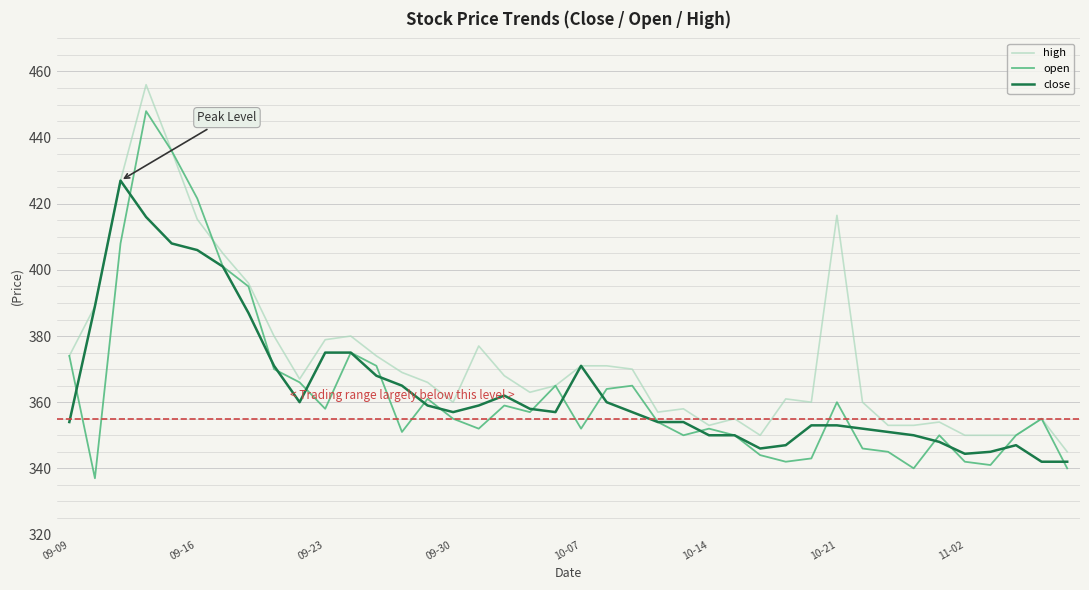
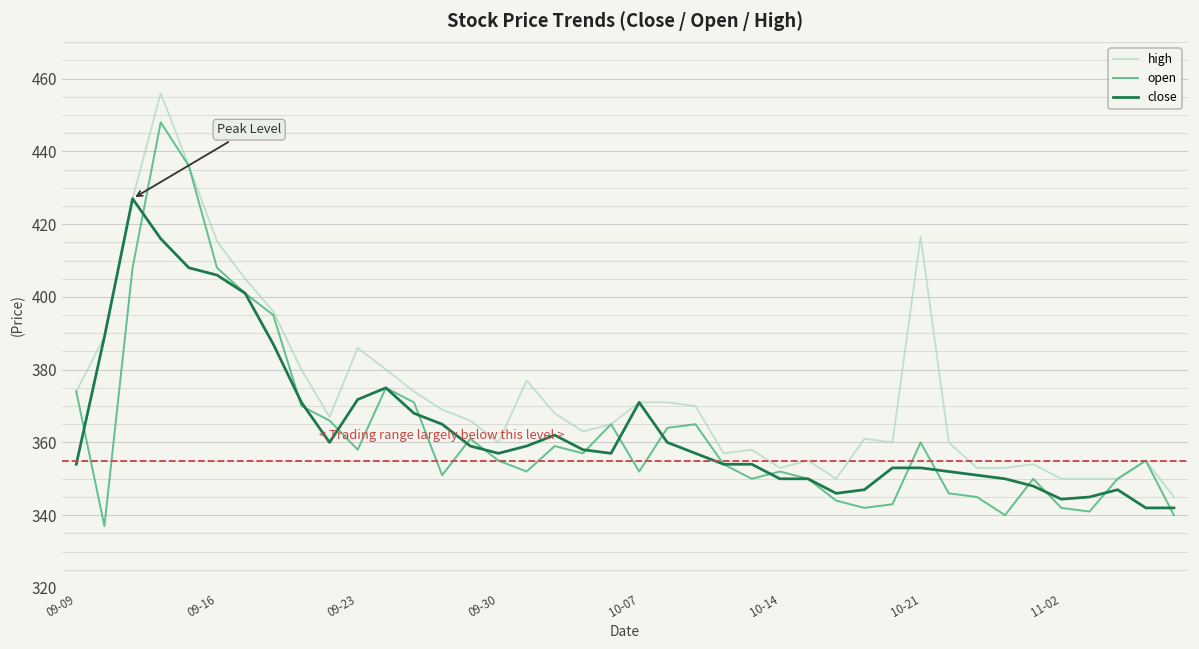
open, 09-16: 422 -> 408
high, 09-23: 379 -> 386
close, 09-23: 375 -> 372
